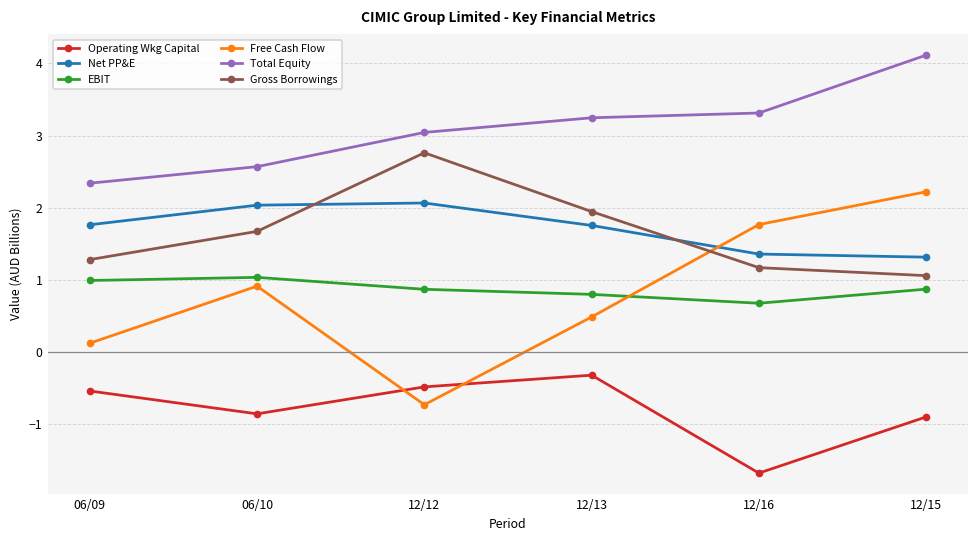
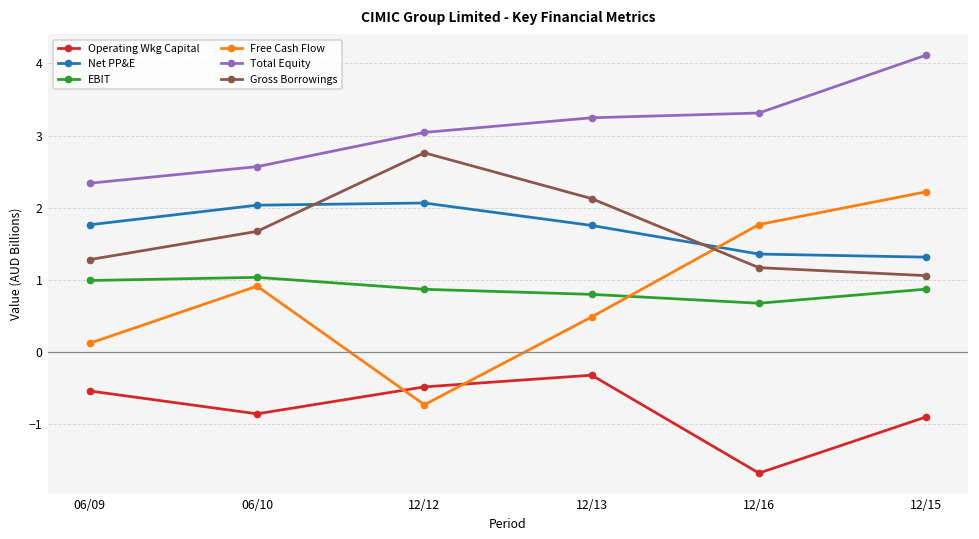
Gross Borrowings, 12/13: 1.9 -> 2.1
